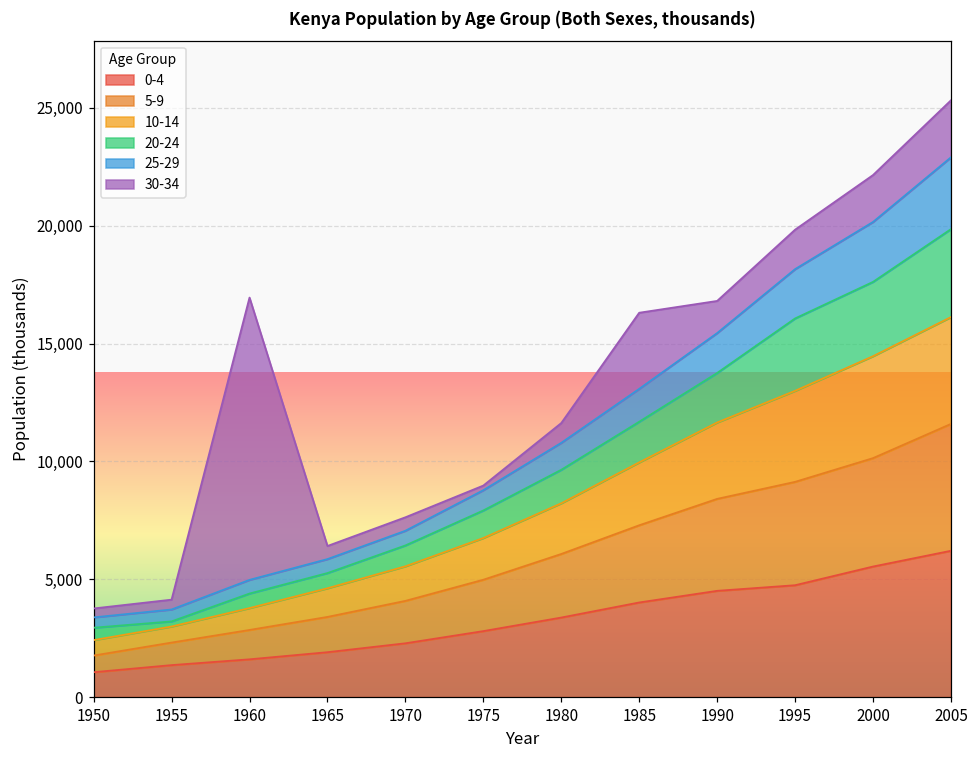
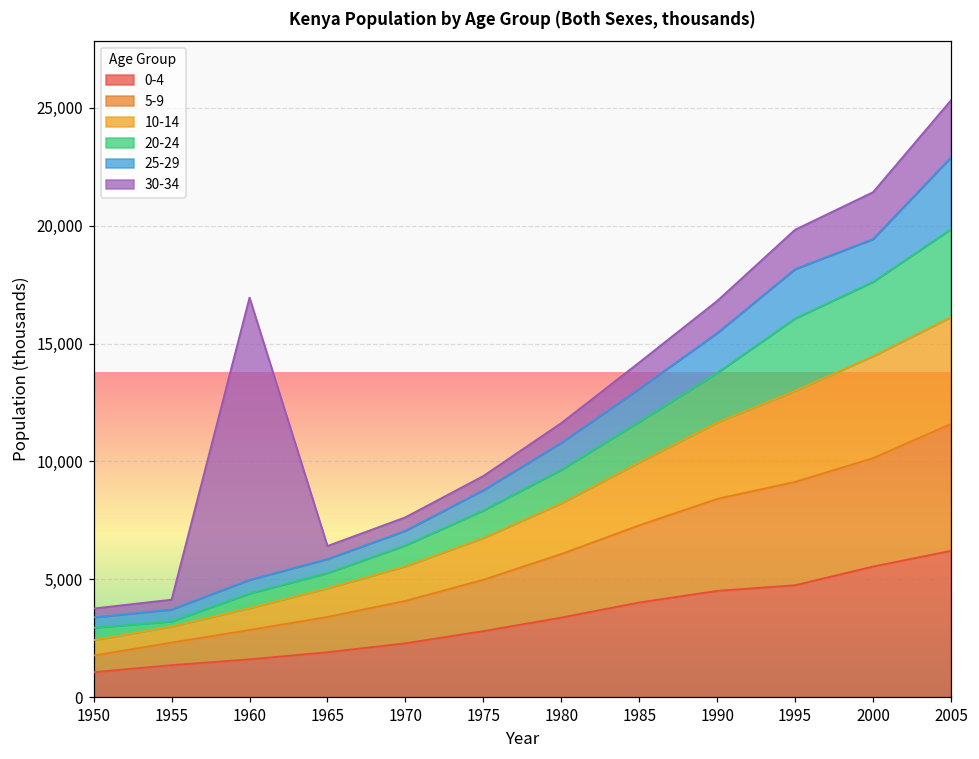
30-34, 1975: 200 -> 600
30-34, 1985: 3,200 -> 1,100
25-29, 2000: 2,500 -> 1,800
